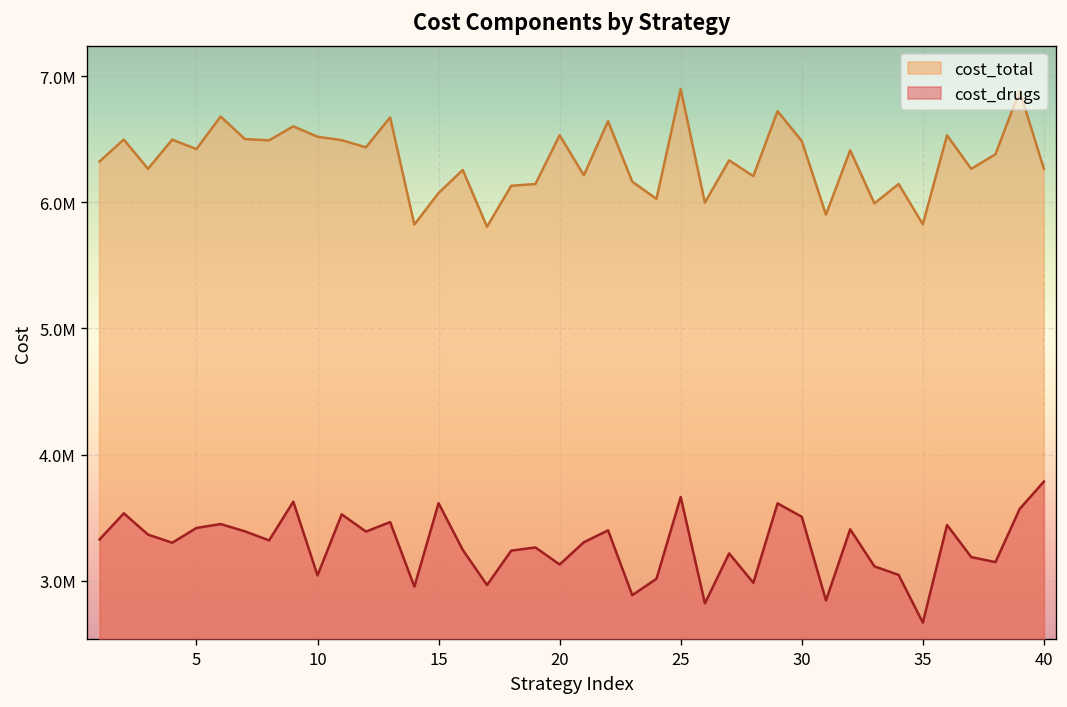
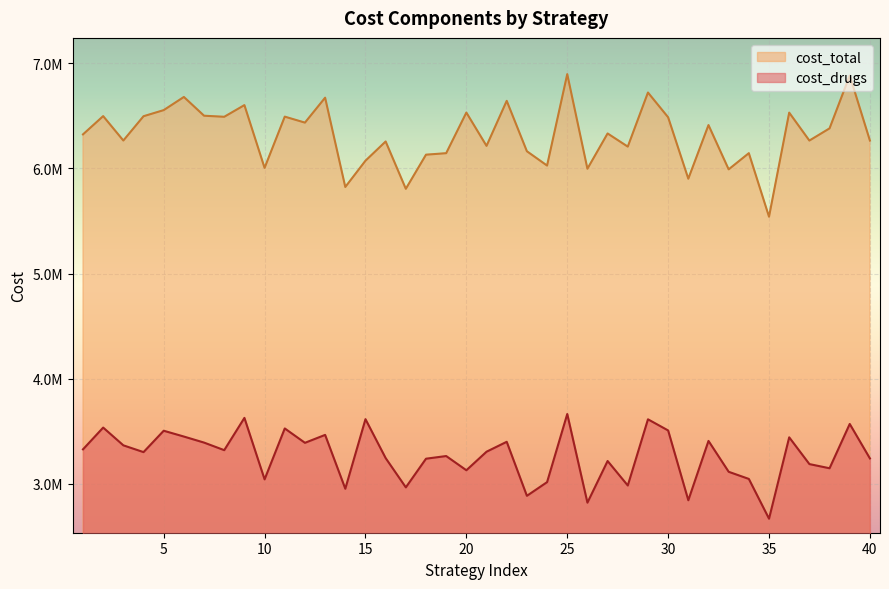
cost_total, 5: 6420000 -> 6550000
cost_drugs, 5: 3420000 -> 3500000
cost_total, 10: 6520000 -> 6010000
cost_total, 35: 5830000 -> 5540000
cost_drugs, 40: 3790000 -> 3240000
